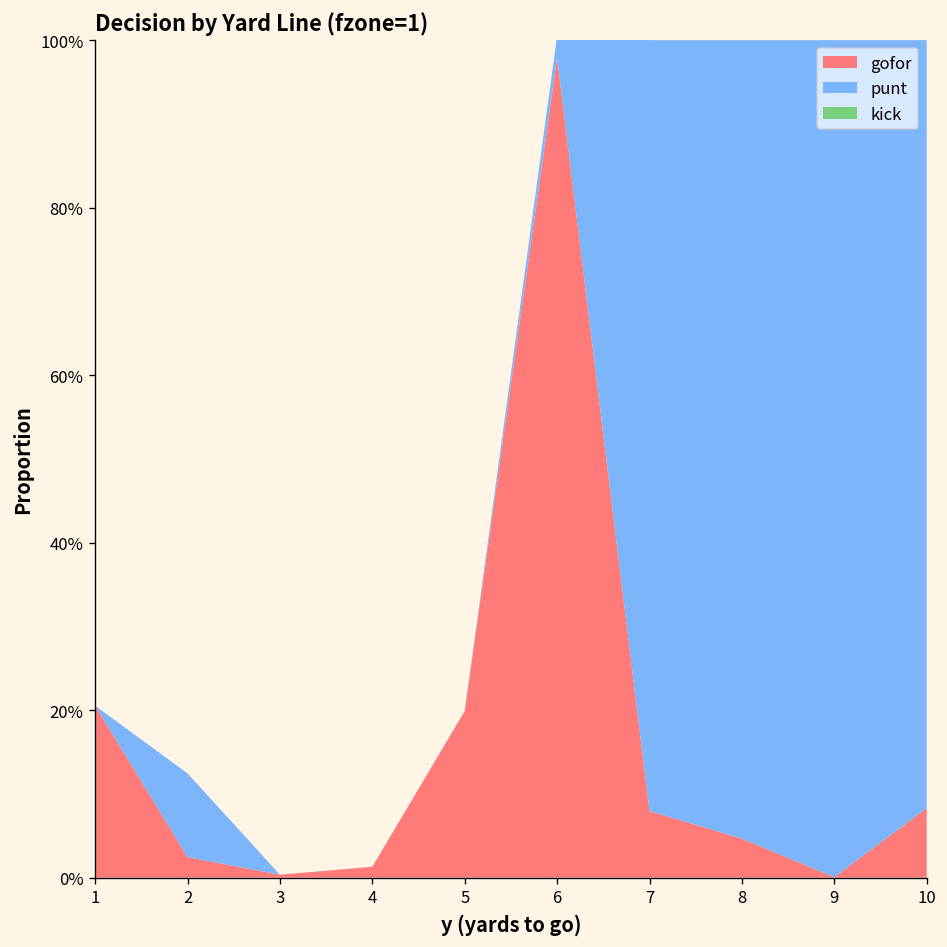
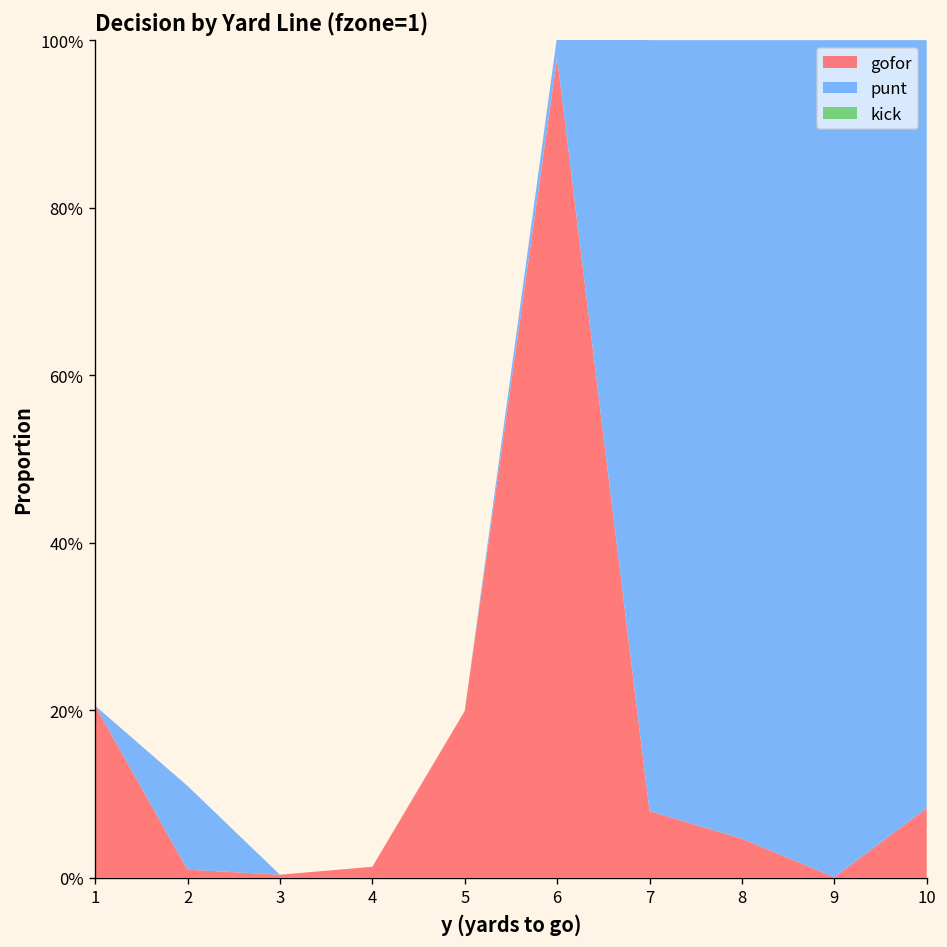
gofor, 2: 2% -> 1%
